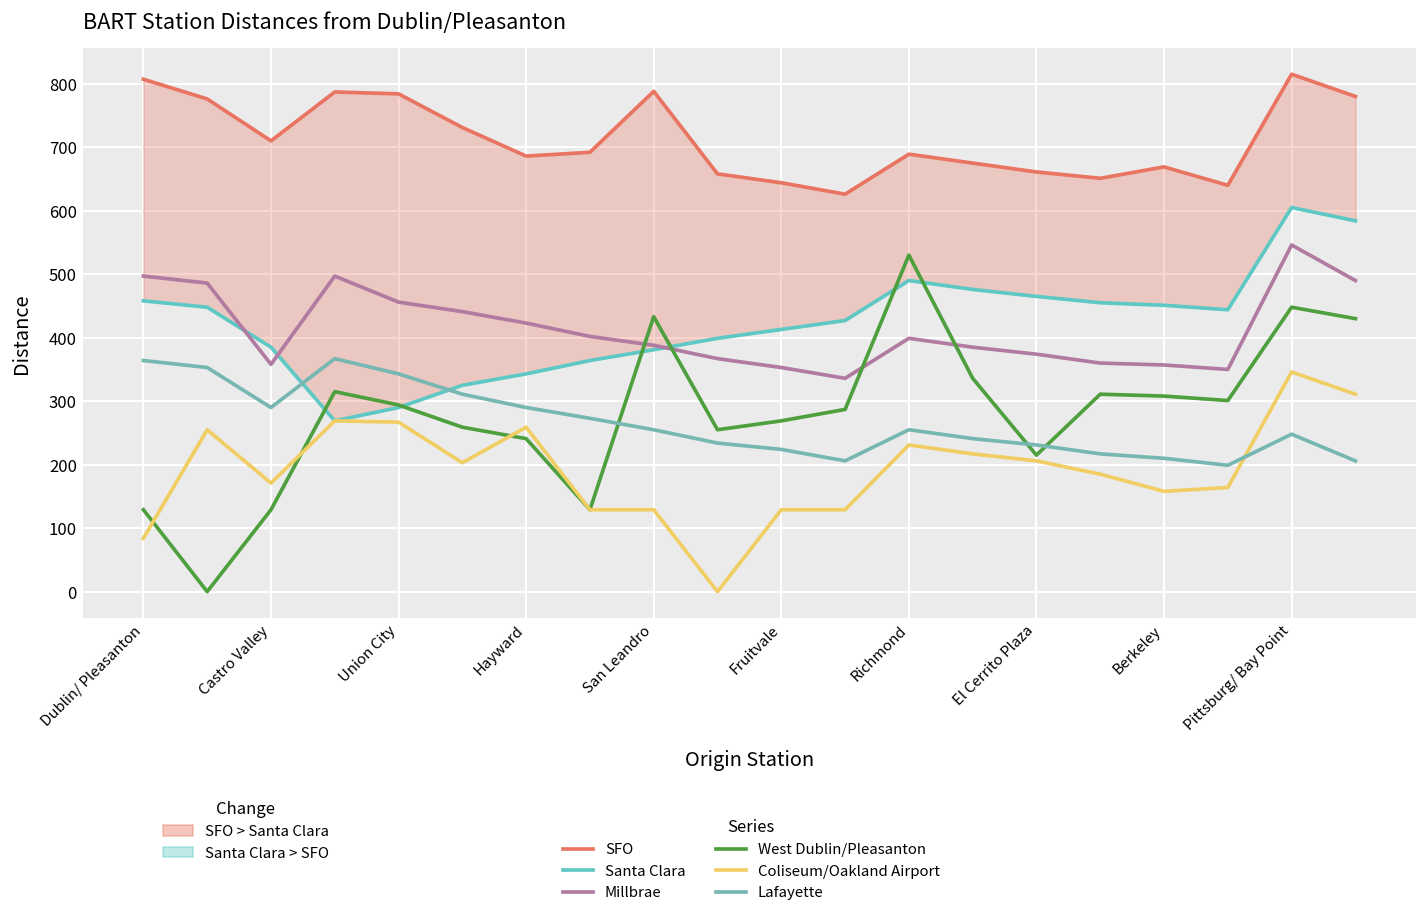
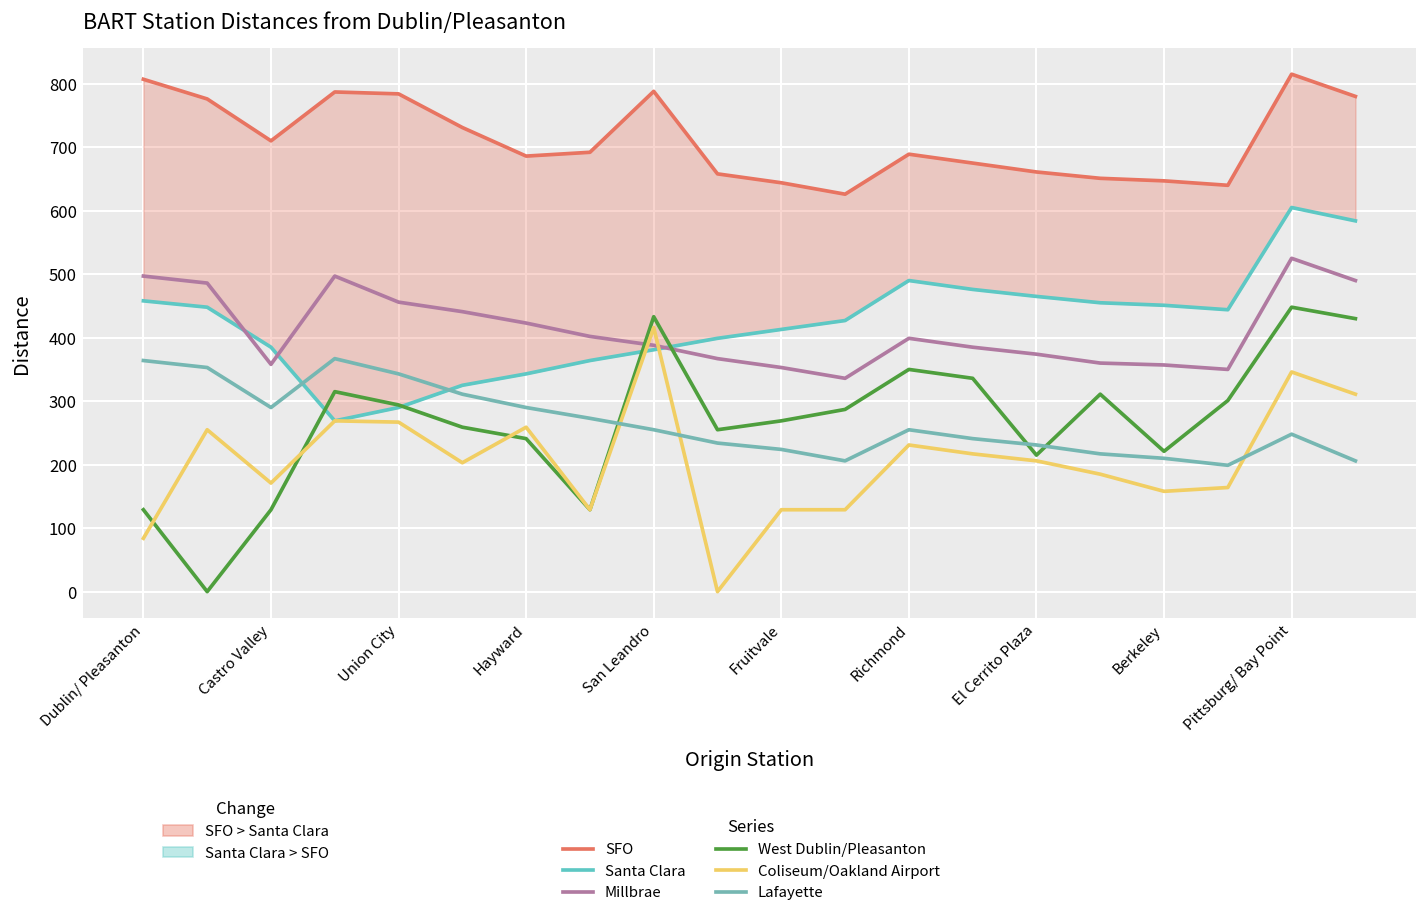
Coliseum/Oakland Airport, San Leandro: 130 -> 420
West Dublin/Pleasanton, Richmond: 530 -> 350
SFO, Berkeley: 670 -> 650
West Dublin/Pleasanton, Berkeley: 310 -> 220
Millbrae, Pittsburg/ Bay Point: 550 -> 530
